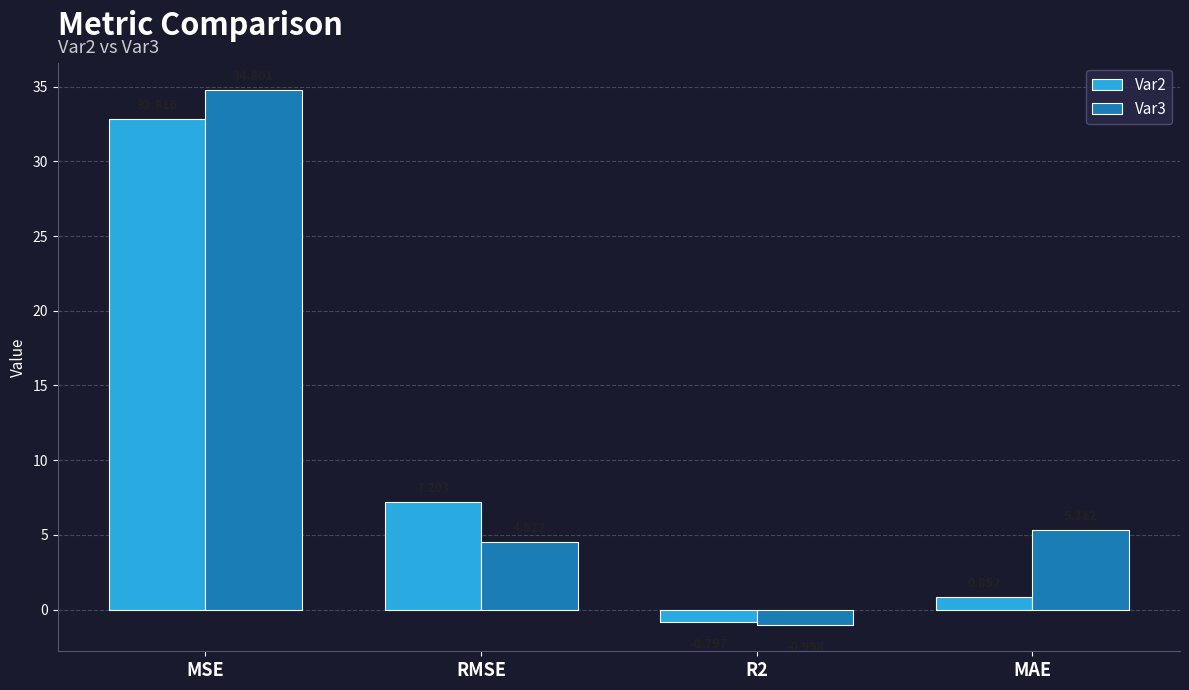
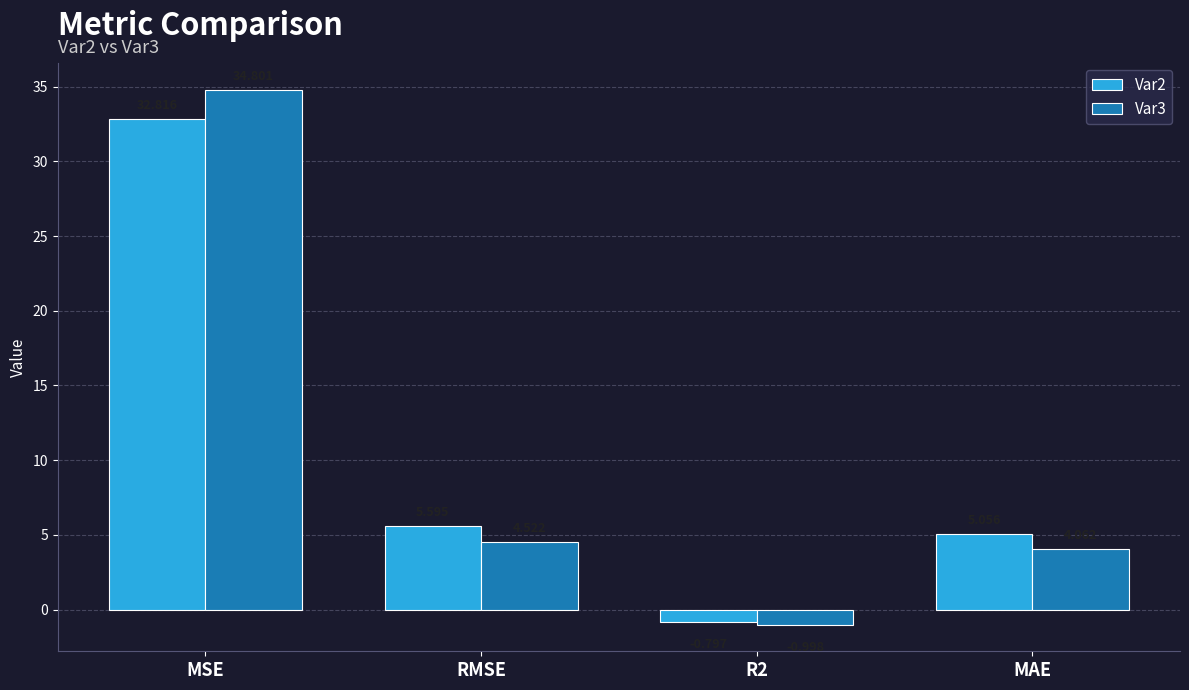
Var2, RMSE: 7.2 -> 5.6
Var2, MAE: 0.9 -> 5.1
Var3, MAE: 5.3 -> 4.1
